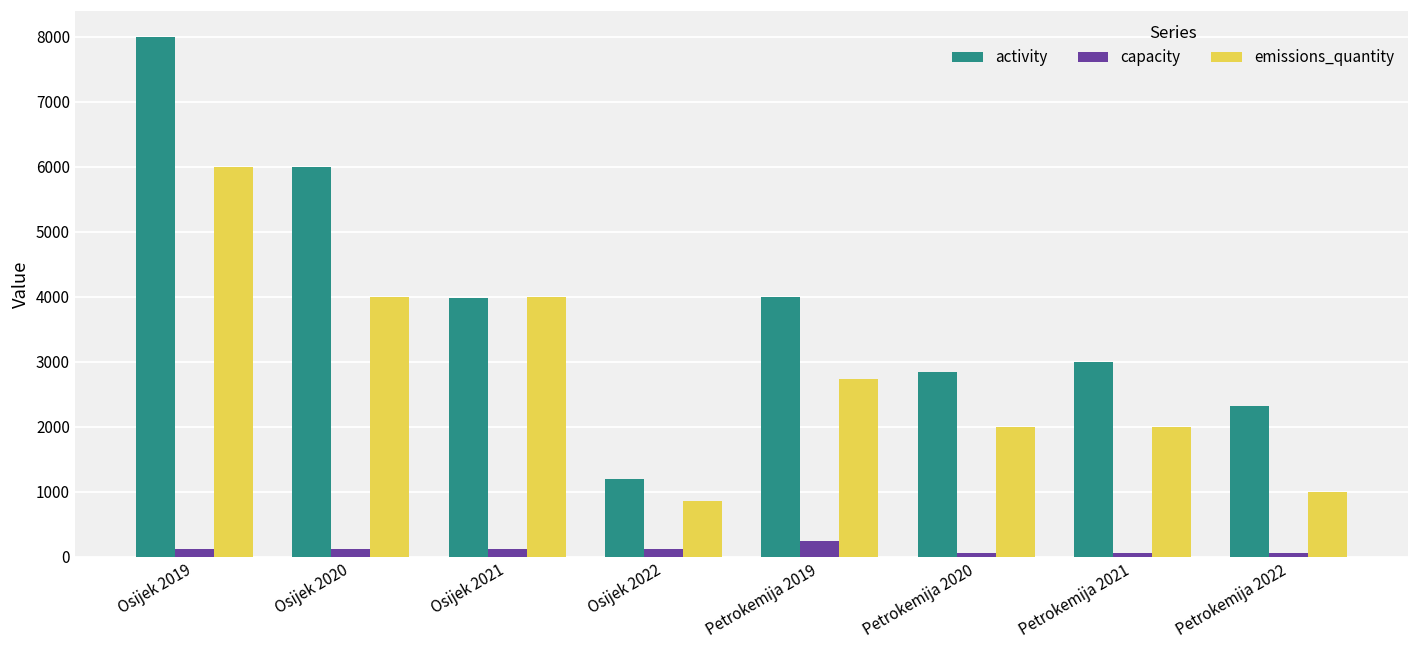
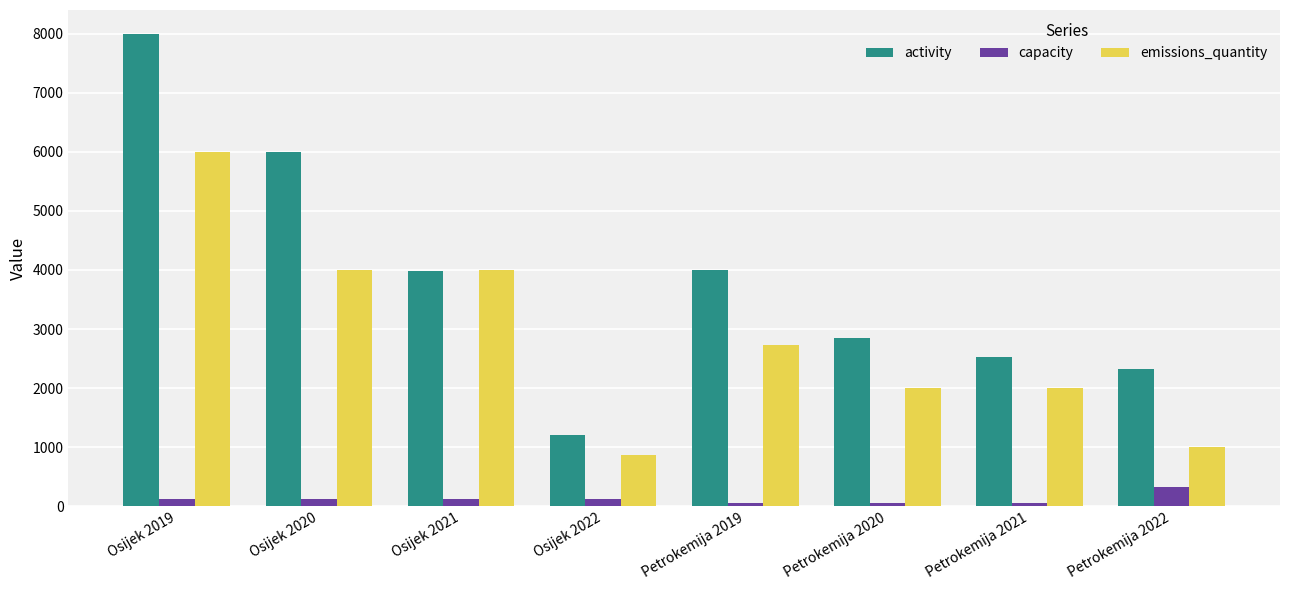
capacity, Petrokemija 2019: 200 -> 100
activity, Petrokemija 2021: 3000 -> 2500
capacity, Petrokemija 2022: 100 -> 300
